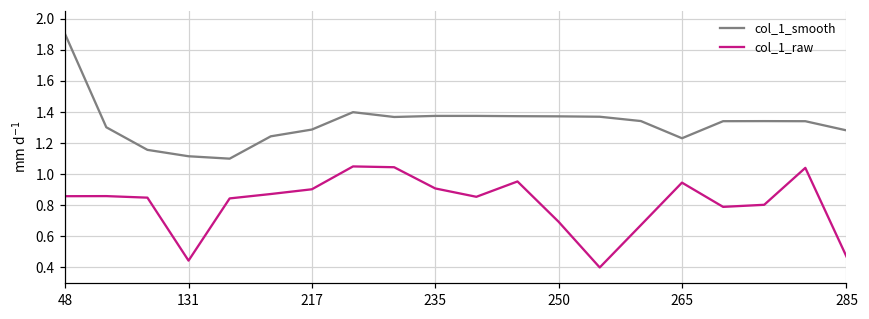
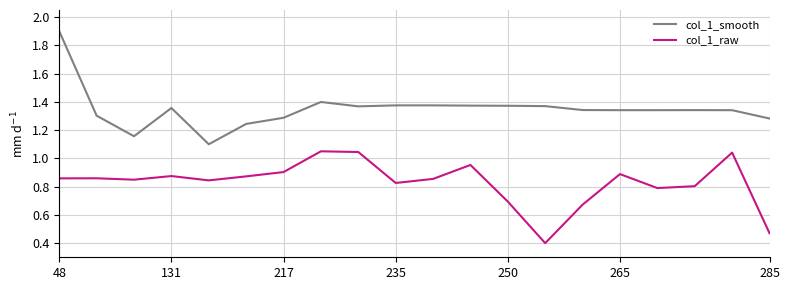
col_1_smooth, 131: 1.12 -> 1.36
col_1_raw, 131: 0.44 -> 0.87
col_1_raw, 235: 0.91 -> 0.83
col_1_smooth, 265: 1.23 -> 1.34
col_1_raw, 265: 0.95 -> 0.89
